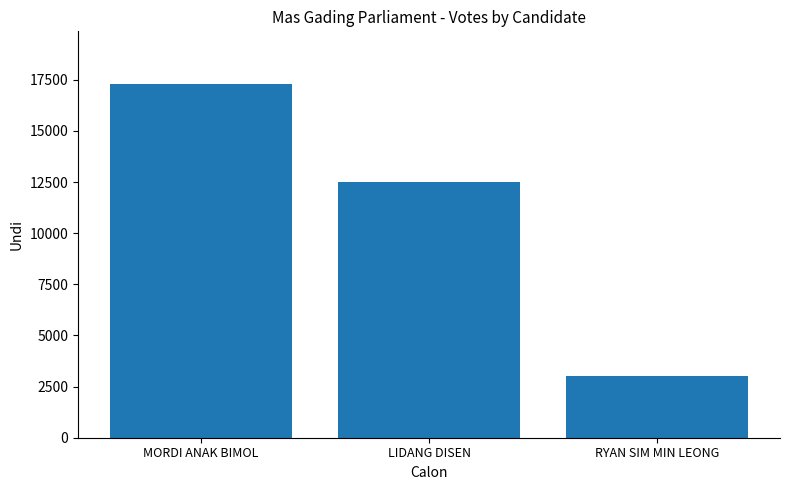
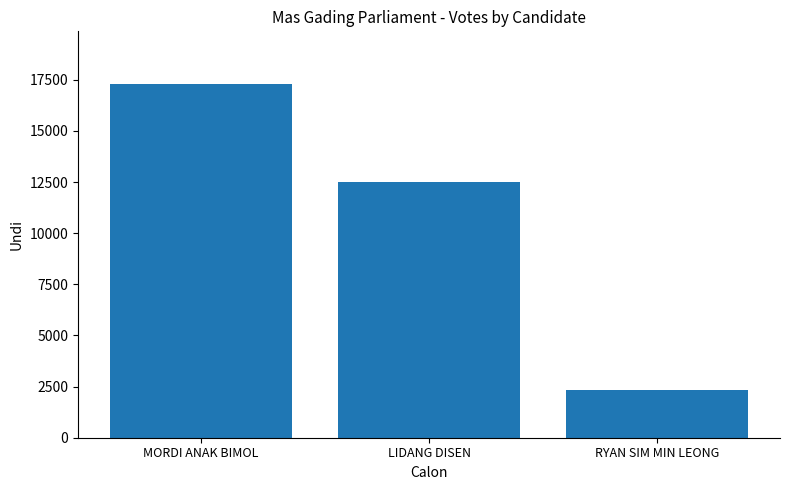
RYAN SIM MIN LEONG: 3000 -> 2300
